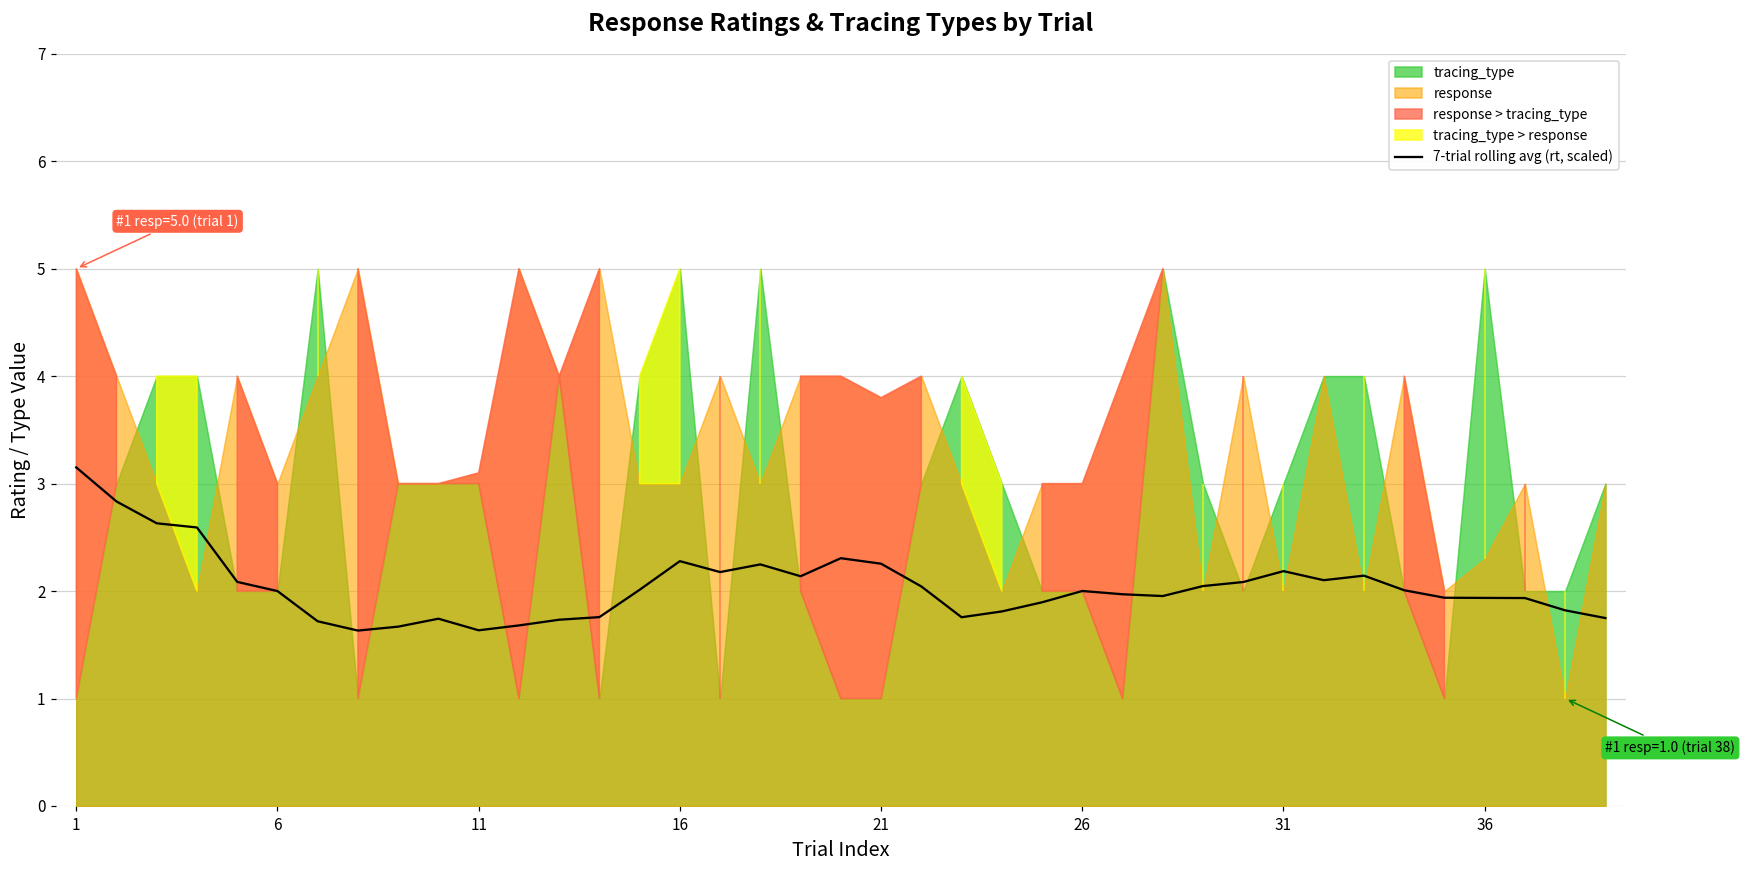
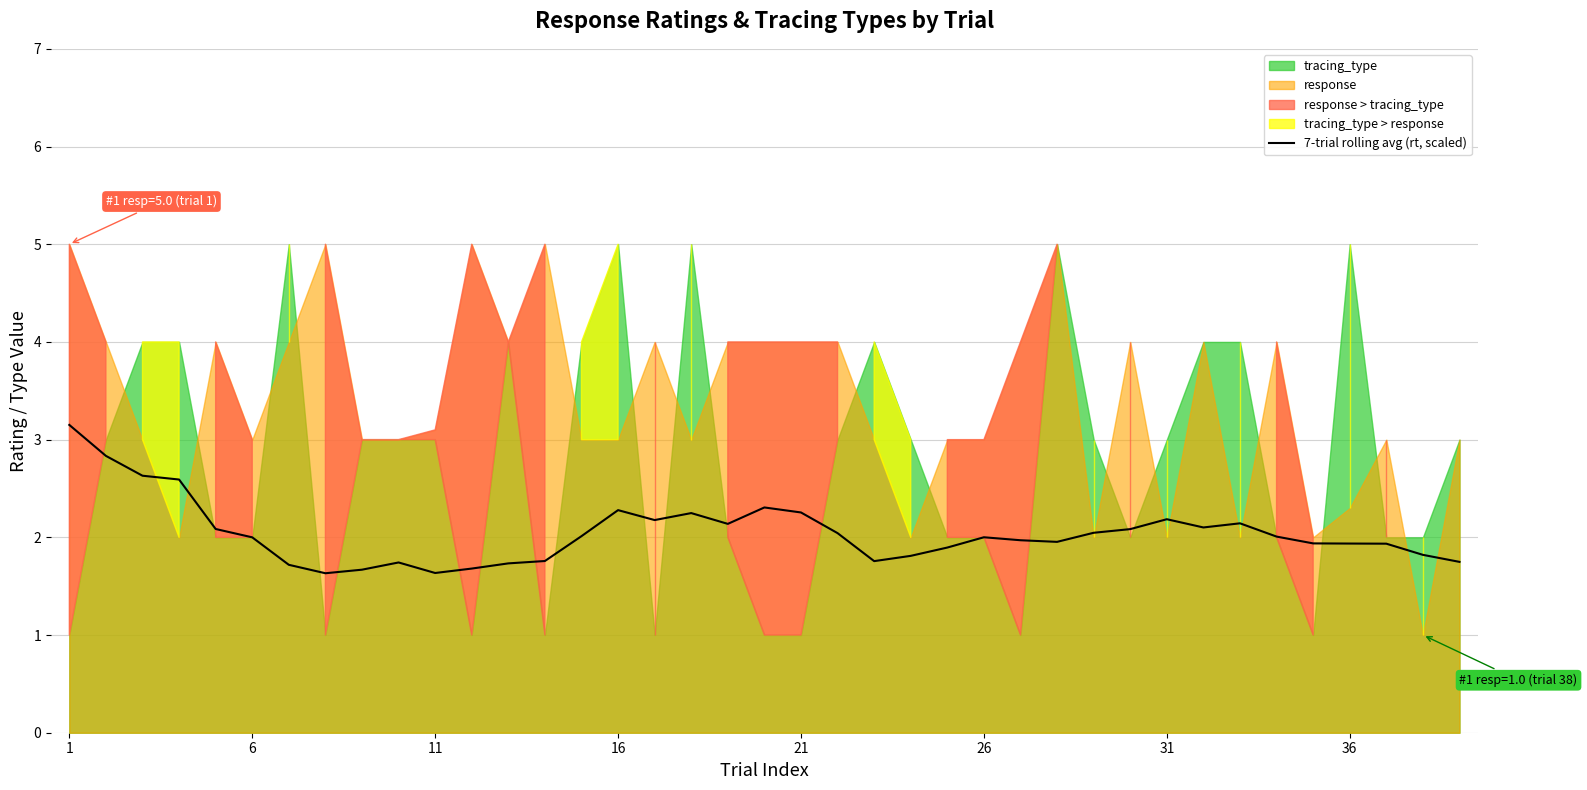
response, 21: 3.8 -> 4.0
